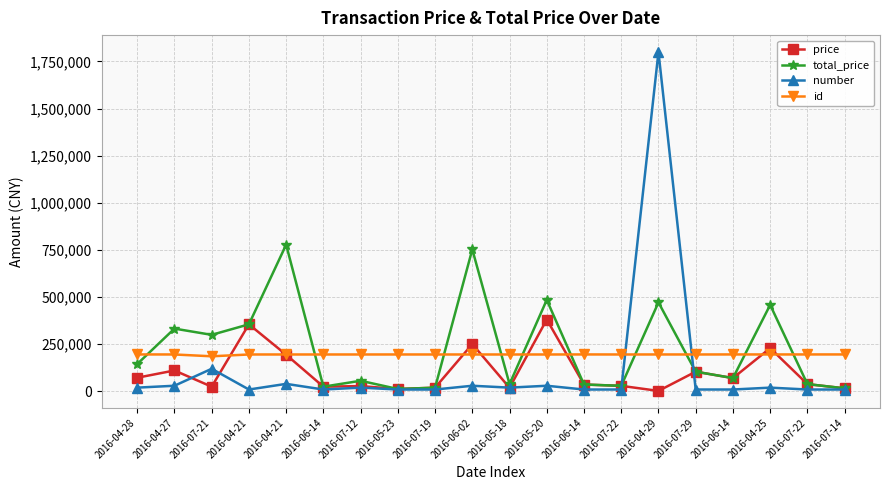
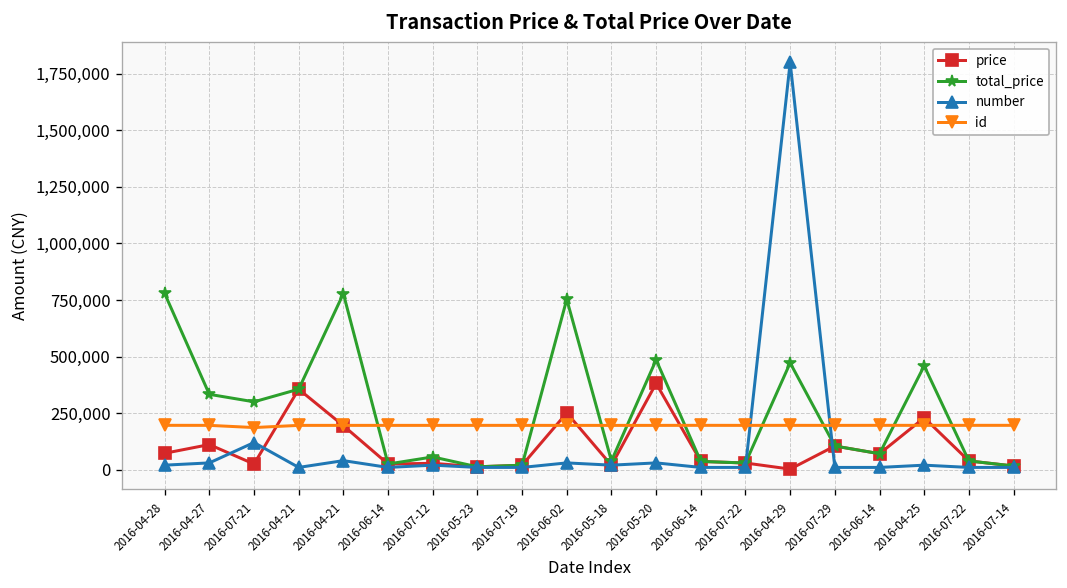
total_price, 2016-04-28: 150,000 -> 780,000
